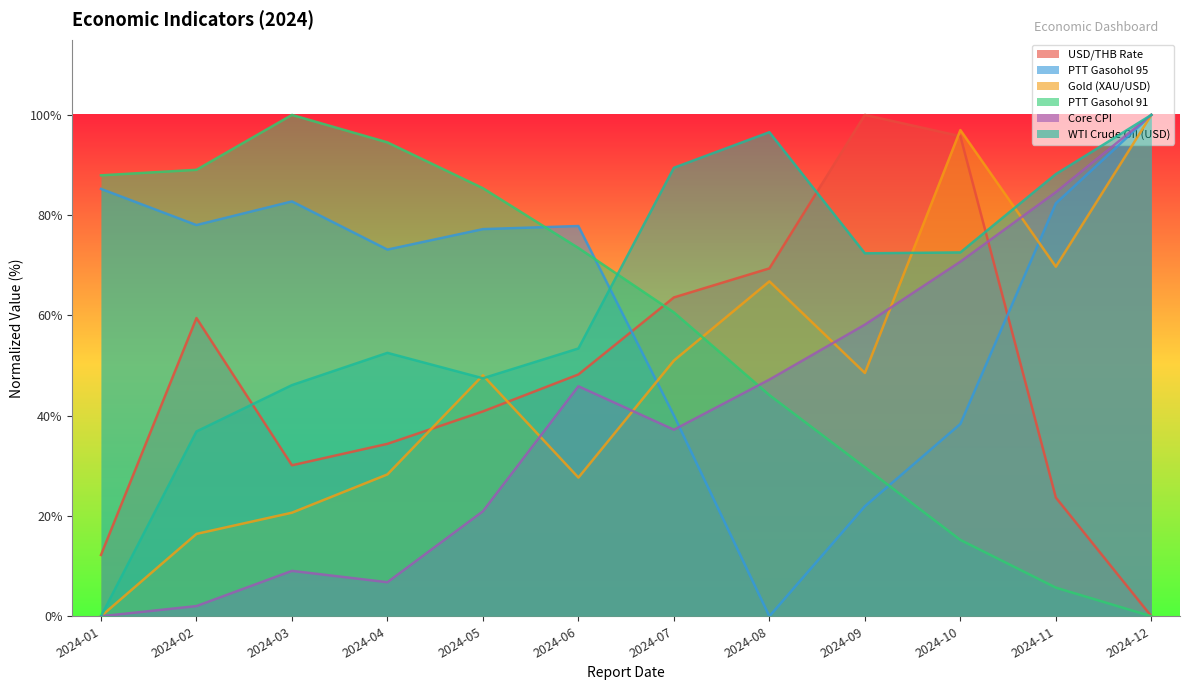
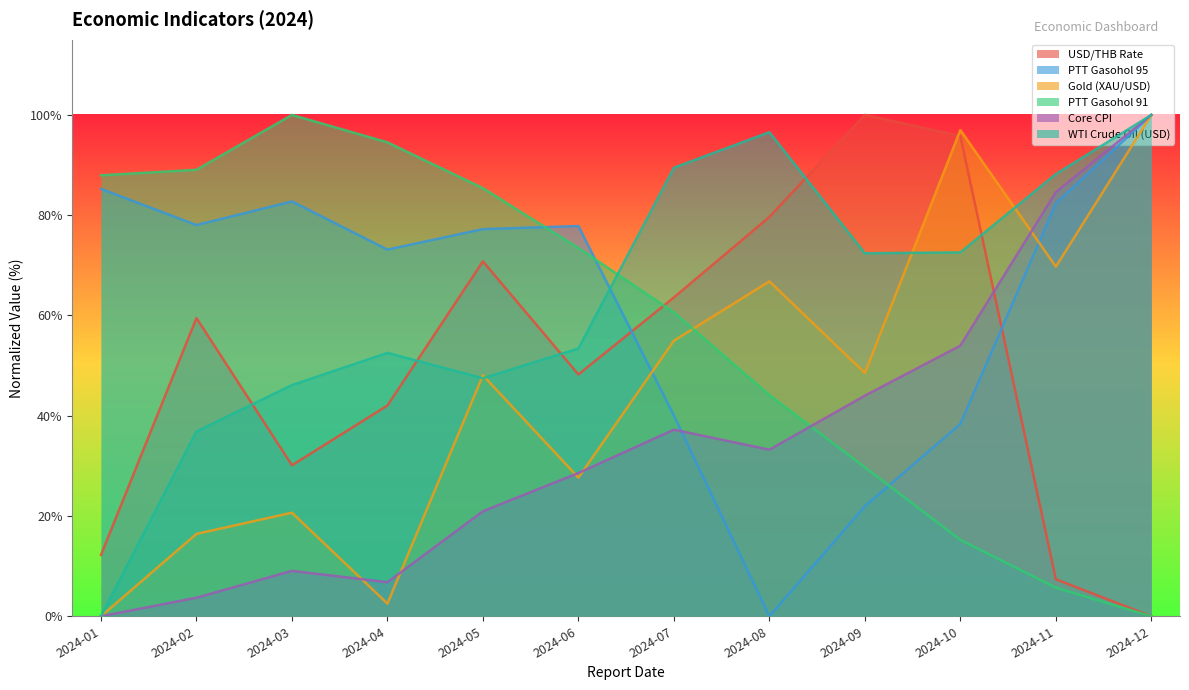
Core CPI, 2024-02: 2% -> 4%
USD/THB Rate, 2024-04: 34% -> 42%
Gold (XAU/USD), 2024-04: 28% -> 3%
USD/THB Rate, 2024-05: 41% -> 71%
Core CPI, 2024-06: 46% -> 29%
Gold (XAU/USD), 2024-07: 51% -> 55%
USD/THB Rate, 2024-08: 69% -> 80%
Core CPI, 2024-08: 47% -> 33%
Core CPI, 2024-09: 58% -> 44%
Core CPI, 2024-10: 71% -> 54%
USD/THB Rate, 2024-11: 24% -> 7%
